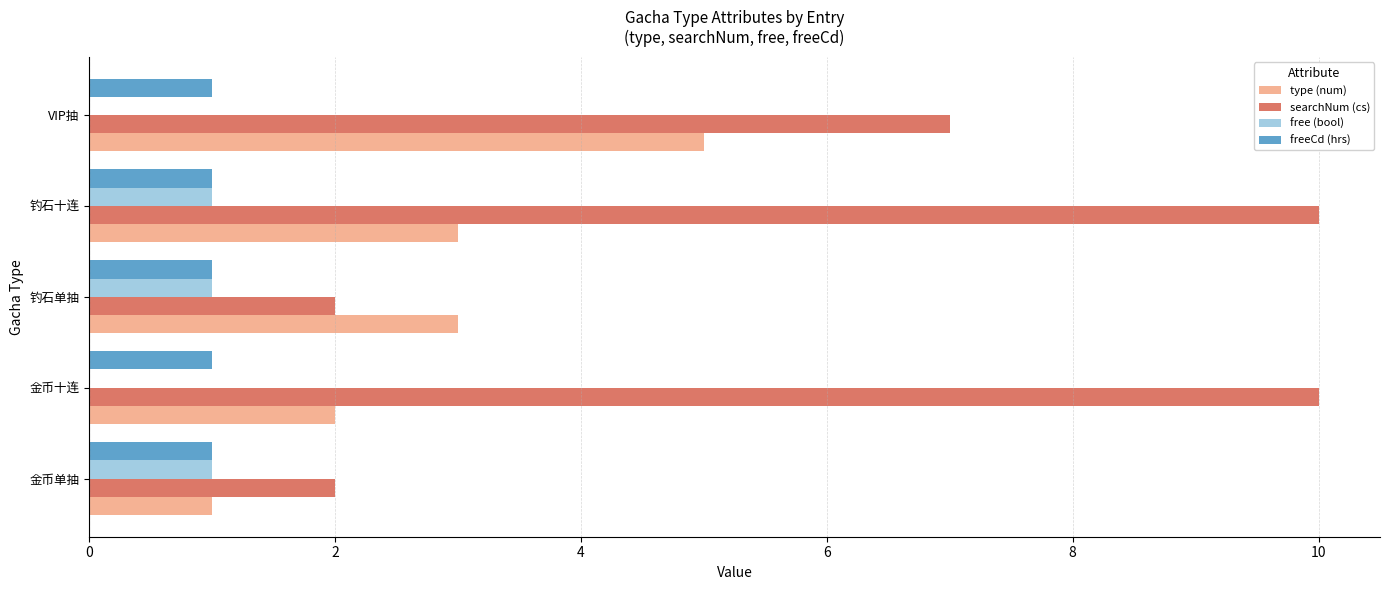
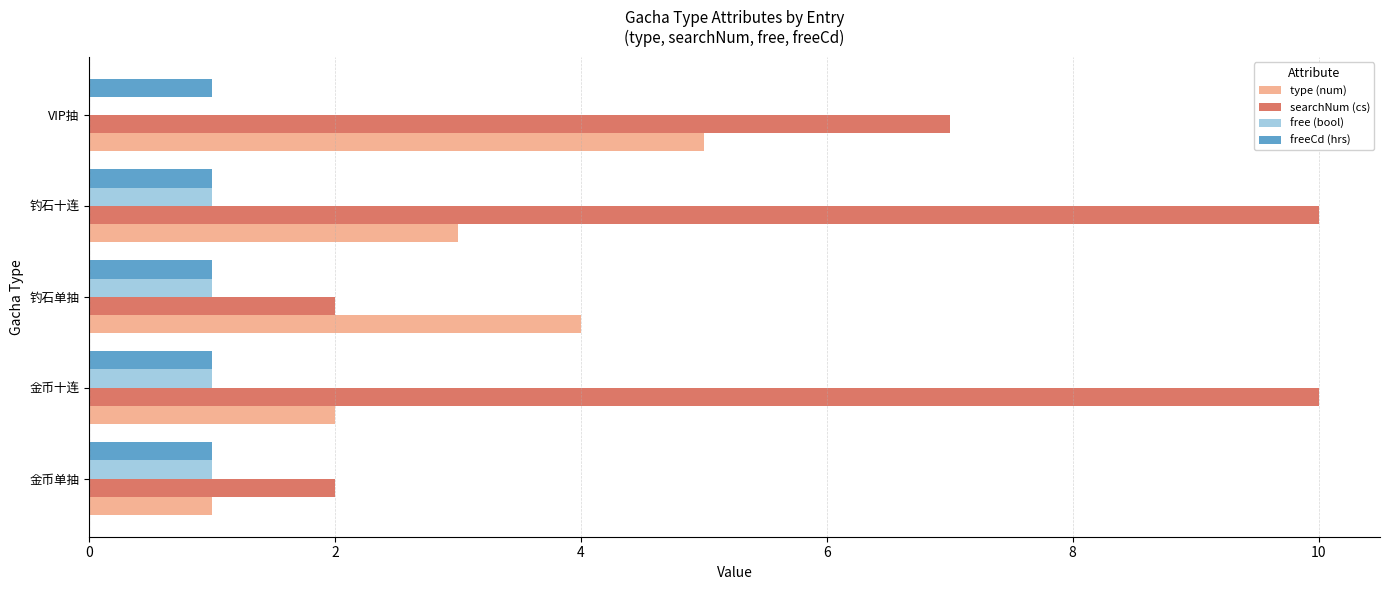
type (num), 钓石单抽: 3 -> 4
free (bool), 金币十连: 0 -> 1
